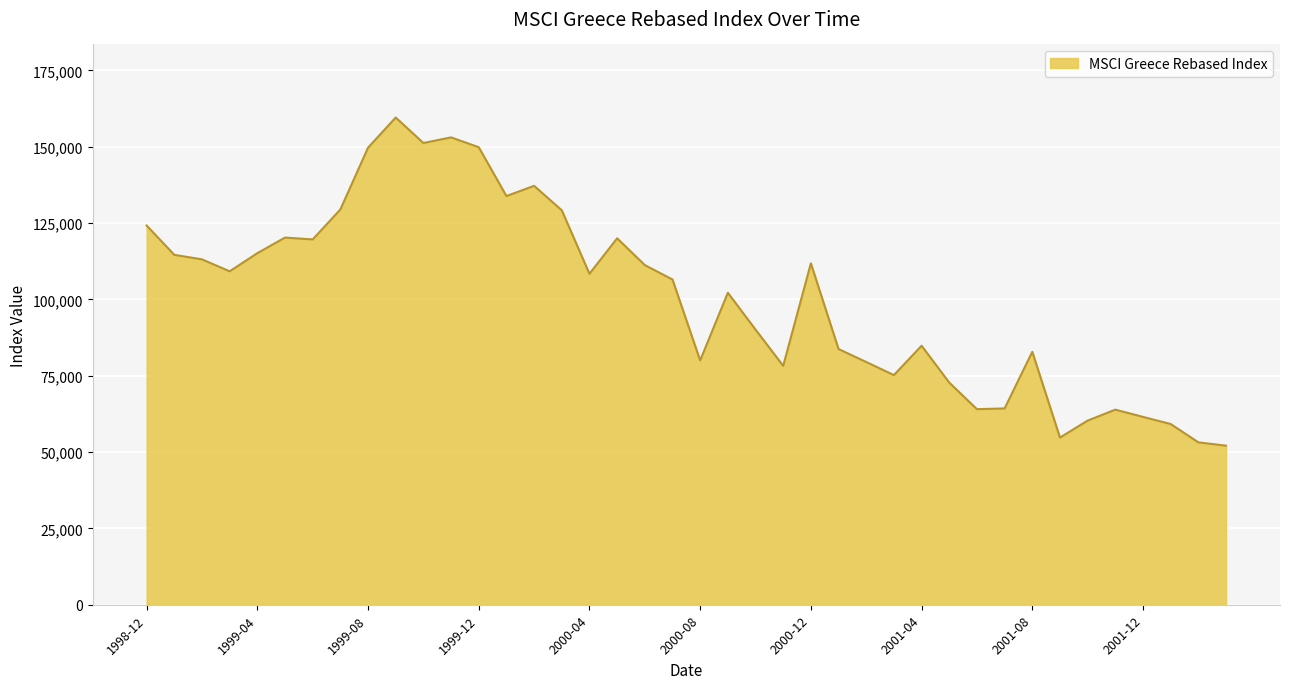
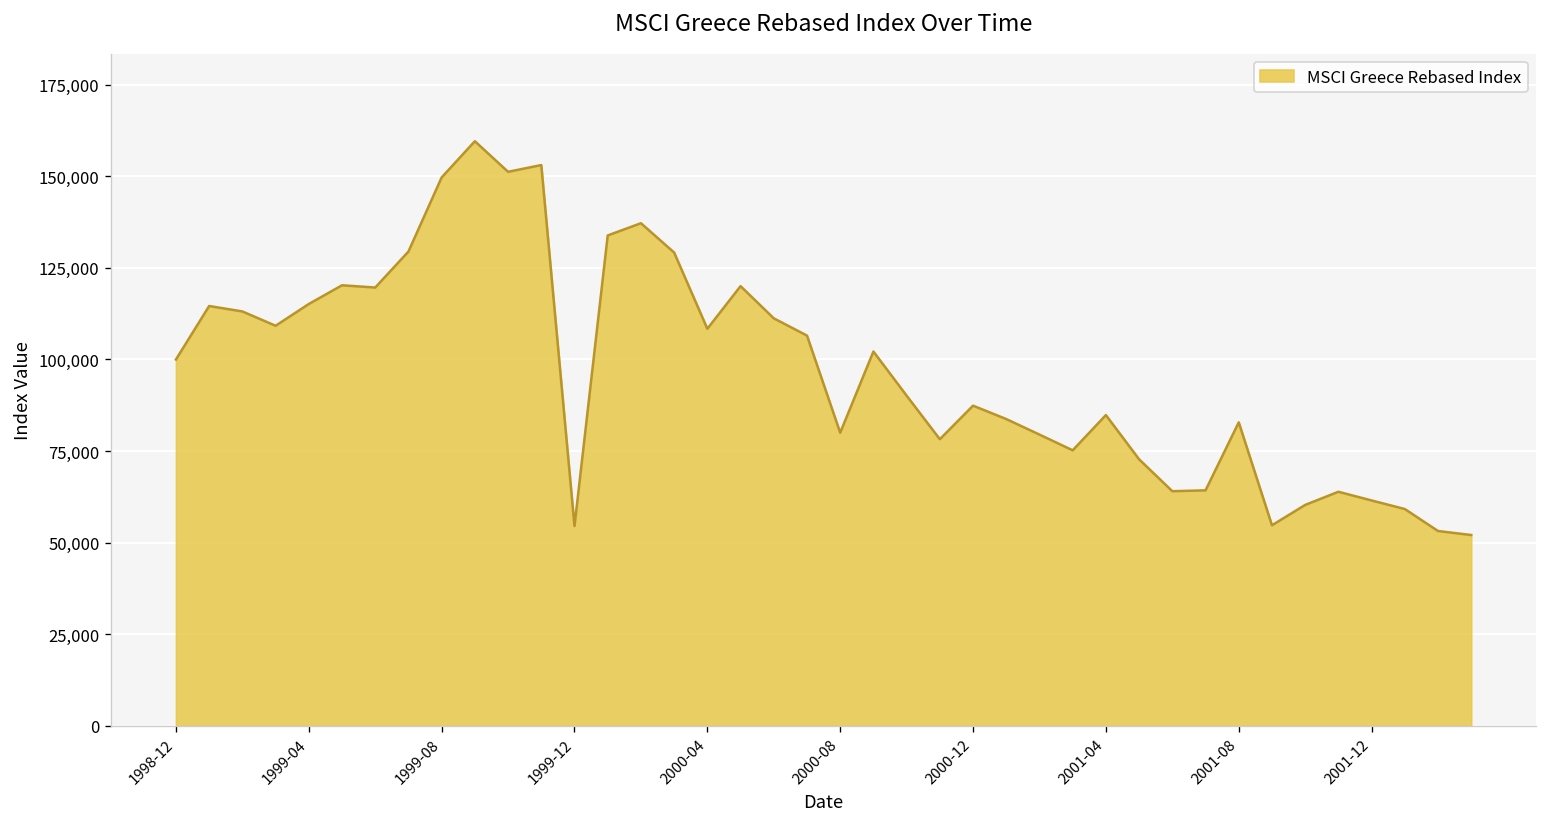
1998-12: 124,000 -> 100,000
1999-12: 150,000 -> 55,000
2000-12: 112,000 -> 87,000
